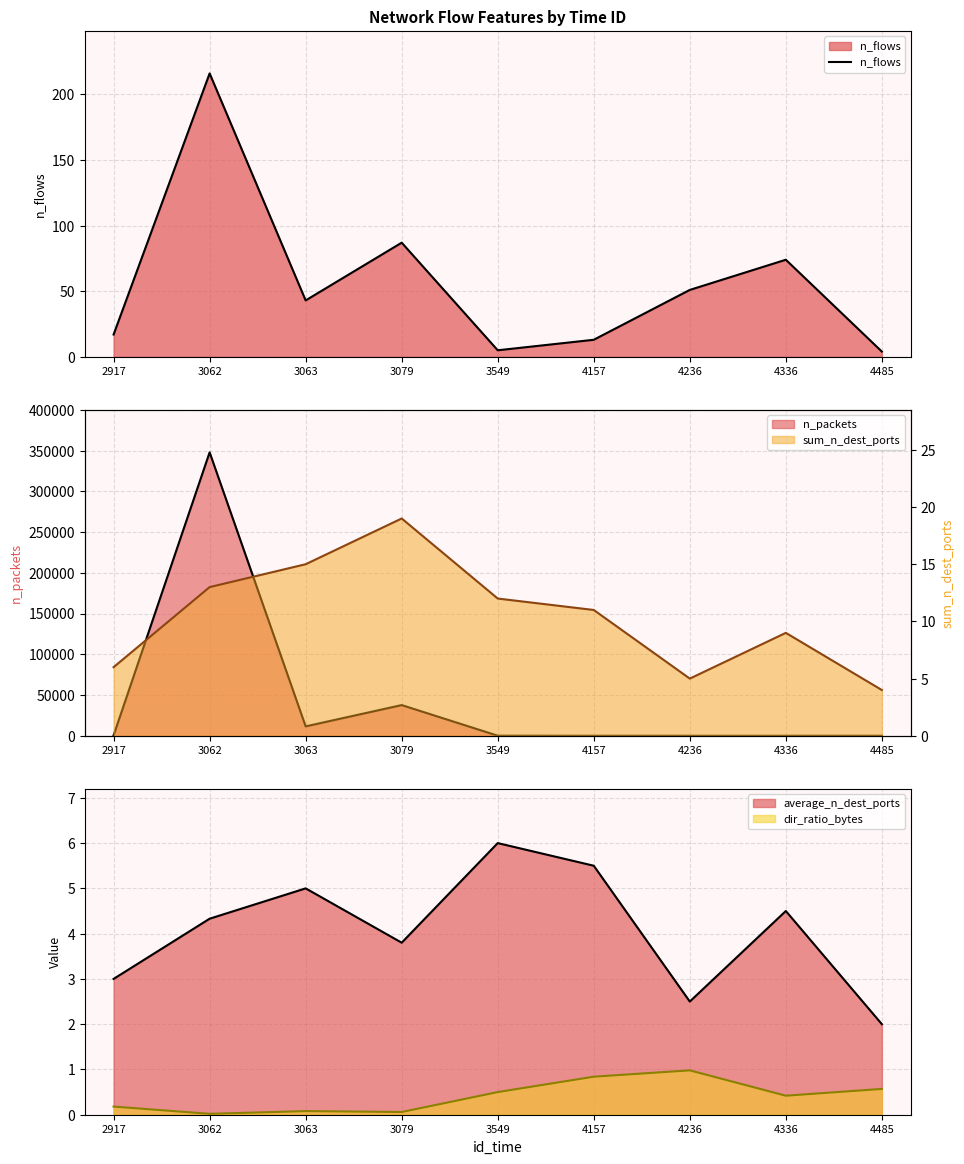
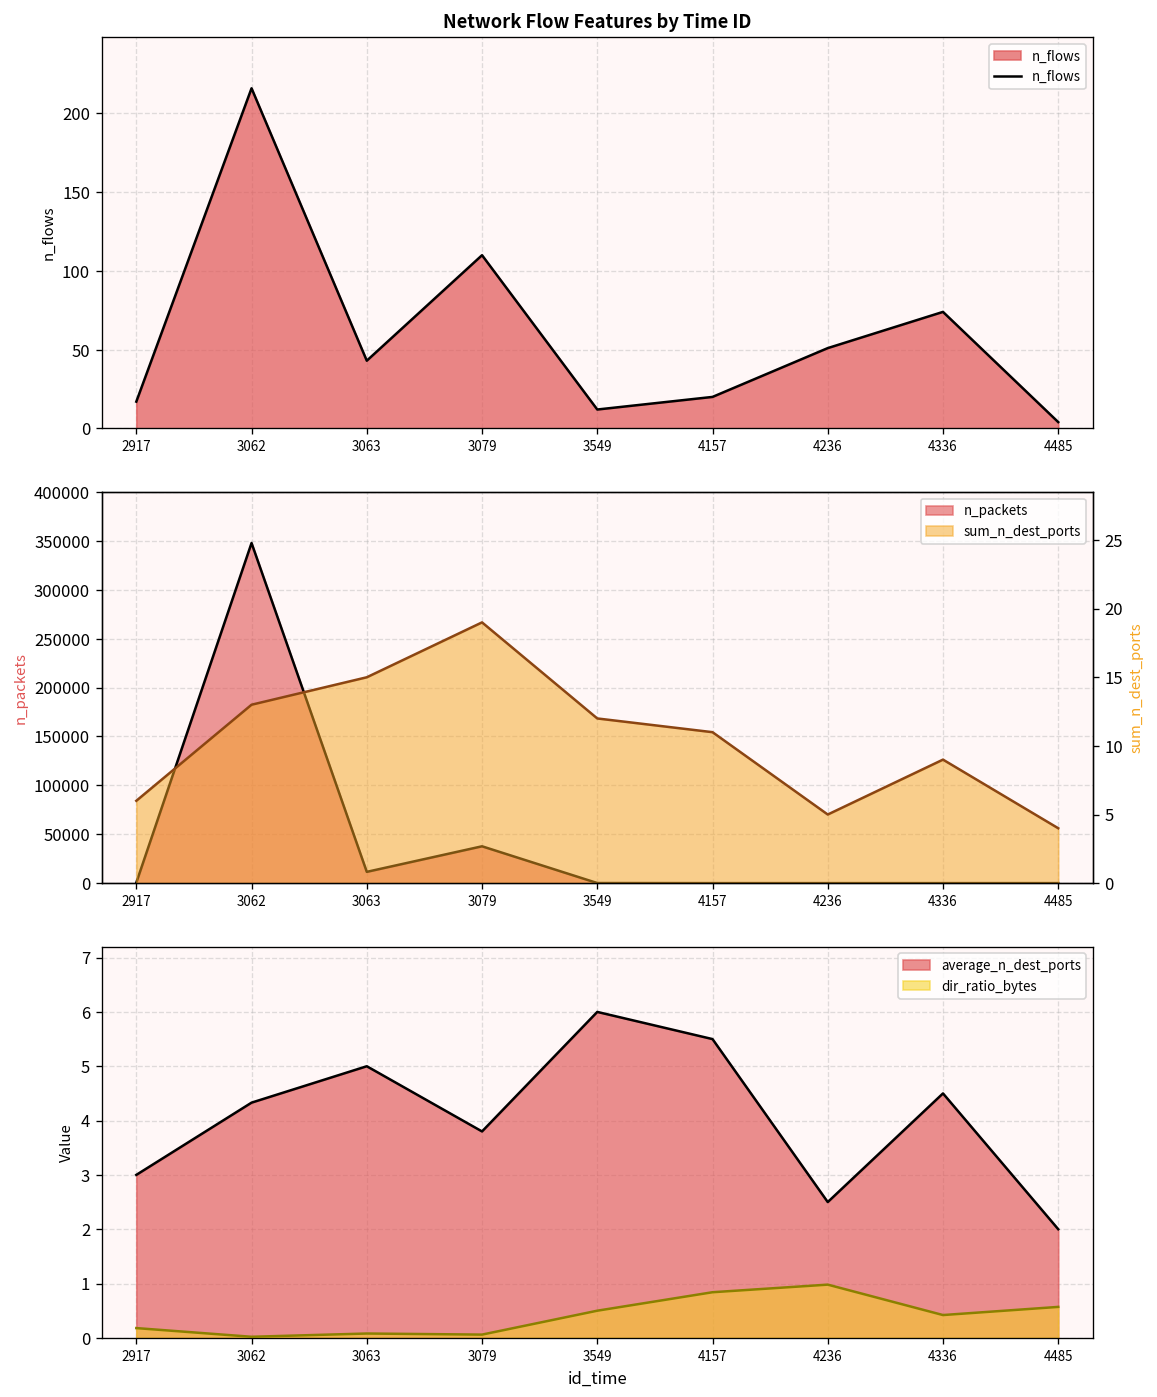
Network Flow Features by Time ID, 3079: 87 -> 110
Network Flow Features by Time ID, 3549: 5 -> 12
Network Flow Features by Time ID, 4157: 13 -> 20
